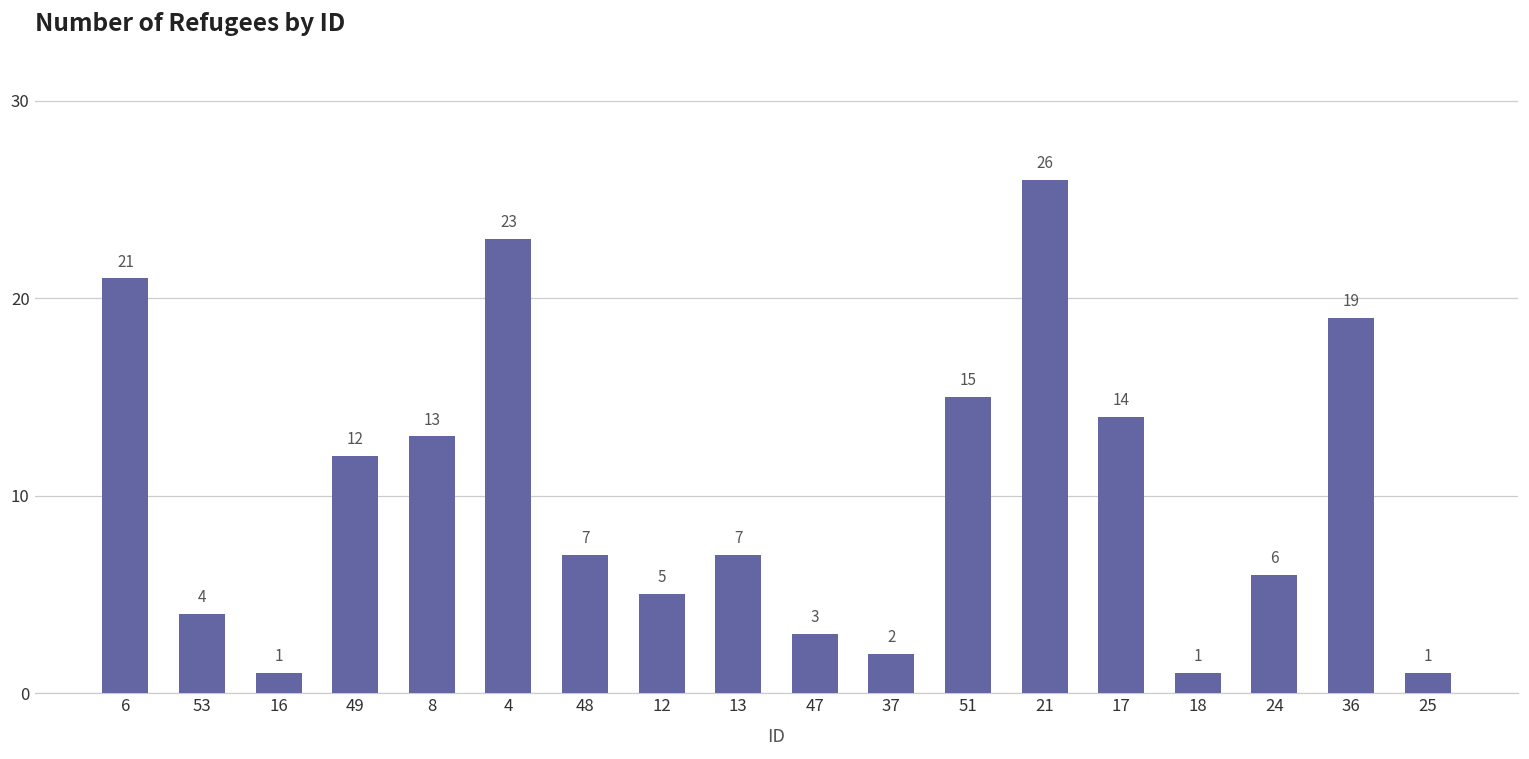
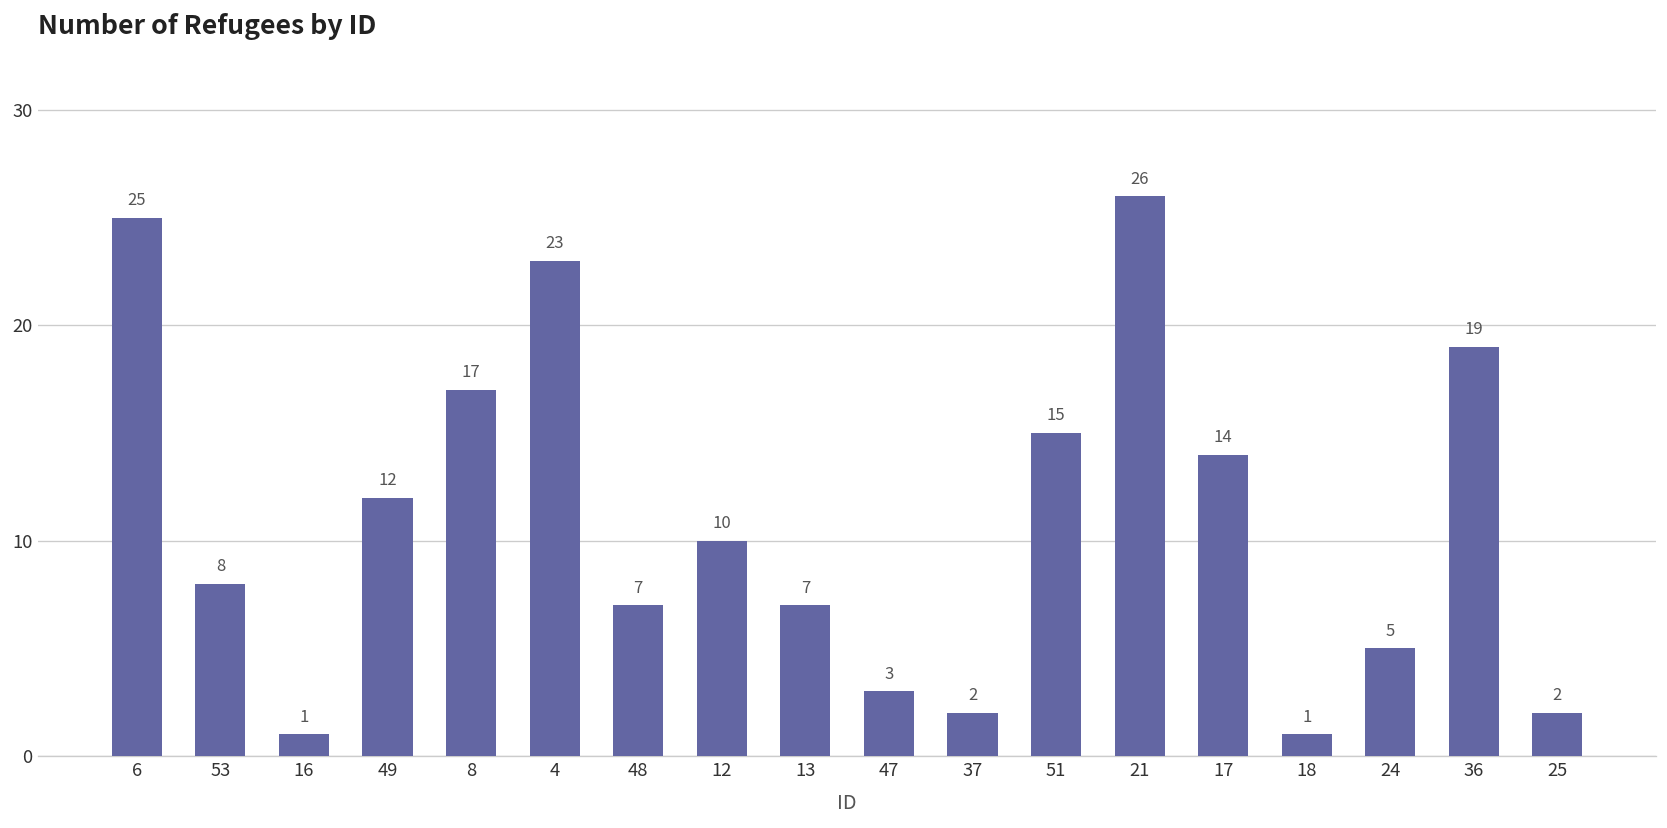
6: 21 -> 25
53: 4 -> 8
8: 13 -> 17
12: 5 -> 10
24: 6 -> 5
25: 1 -> 2
